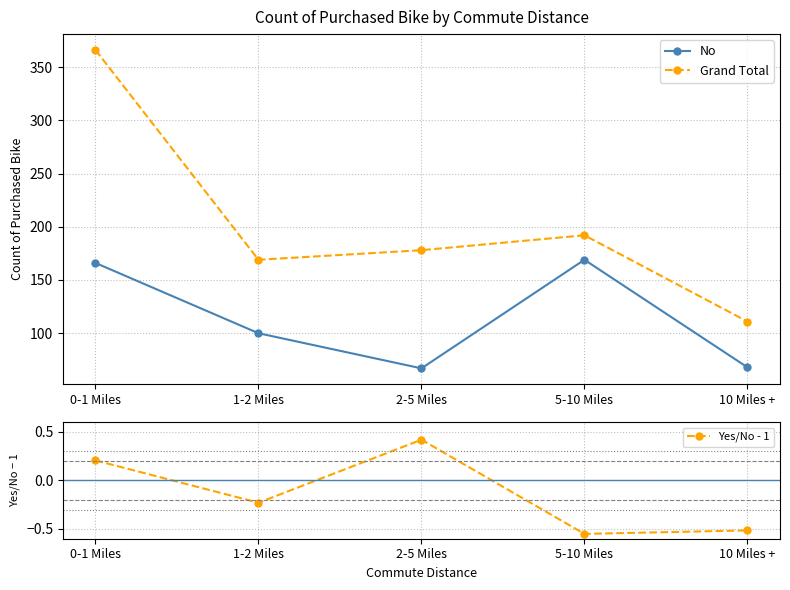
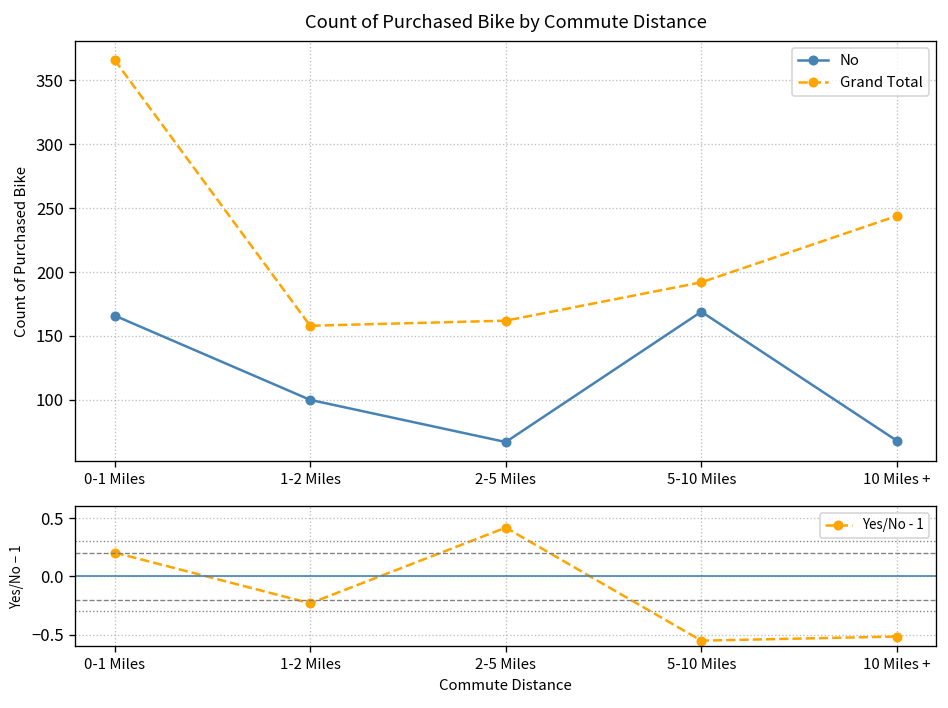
Count of Purchased Bike by Commute Distance, Grand Total, 1-2 Miles: 169 -> 158
Count of Purchased Bike by Commute Distance, Grand Total, 2-5 Miles: 178 -> 162
Count of Purchased Bike by Commute Distance, Grand Total, 10 Miles +: 111 -> 244
